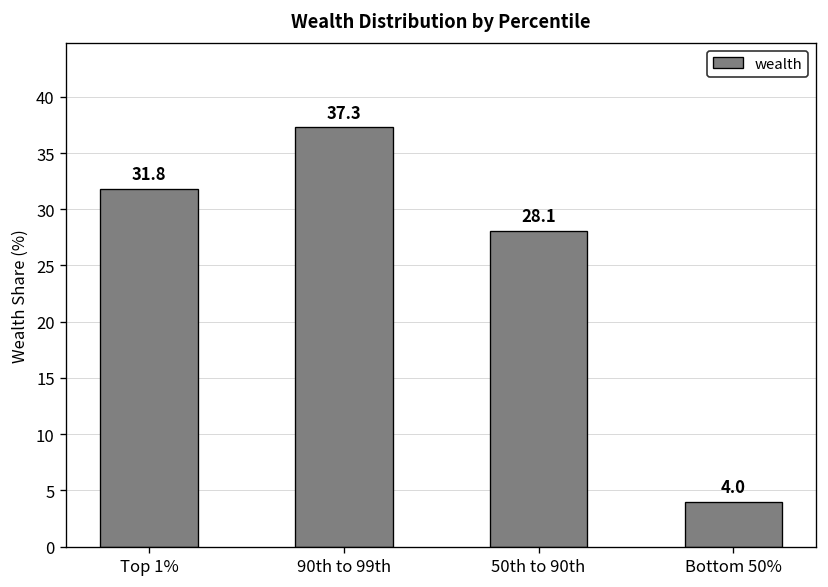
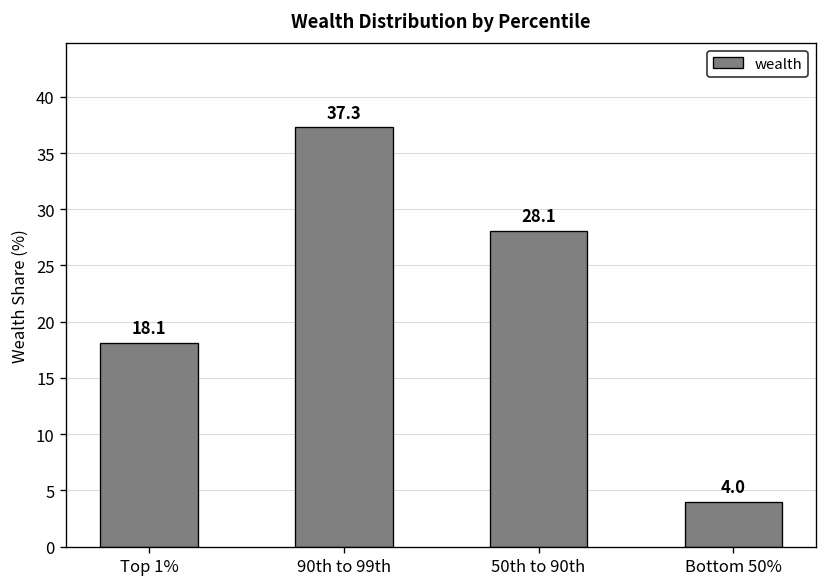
Top 1%: 31.8 -> 18.1
